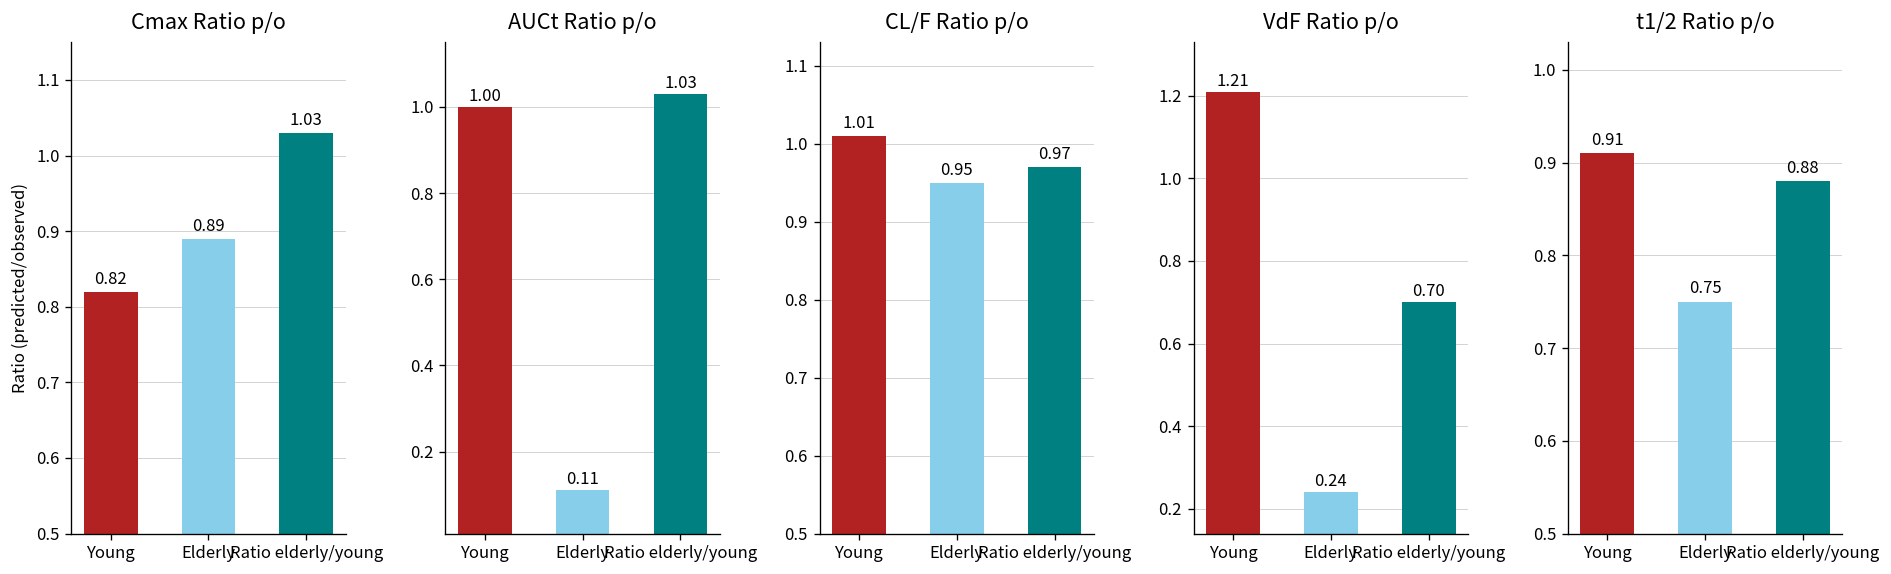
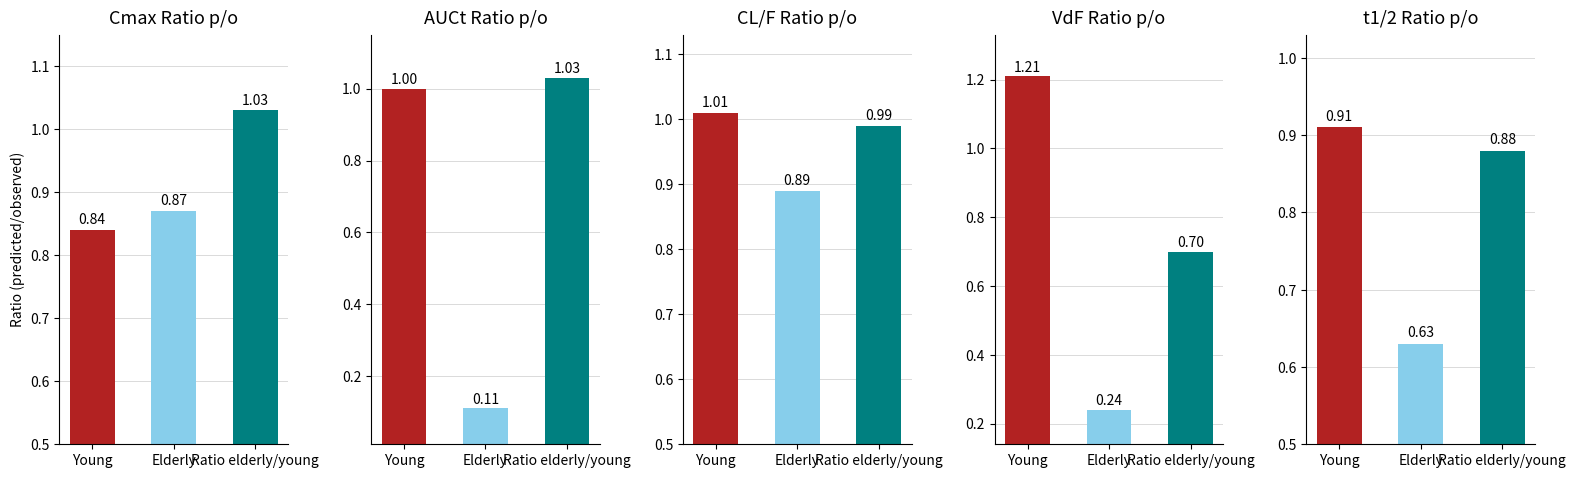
Cmax Ratio p/o, Young: 0.82 -> 0.84
Cmax Ratio p/o, Elderly: 0.89 -> 0.87
CL/F Ratio p/o, Elderly: 0.95 -> 0.89
CL/F Ratio p/o, Ratio elderly/young: 0.97 -> 0.99
t1/2 Ratio p/o, Elderly: 0.75 -> 0.63
